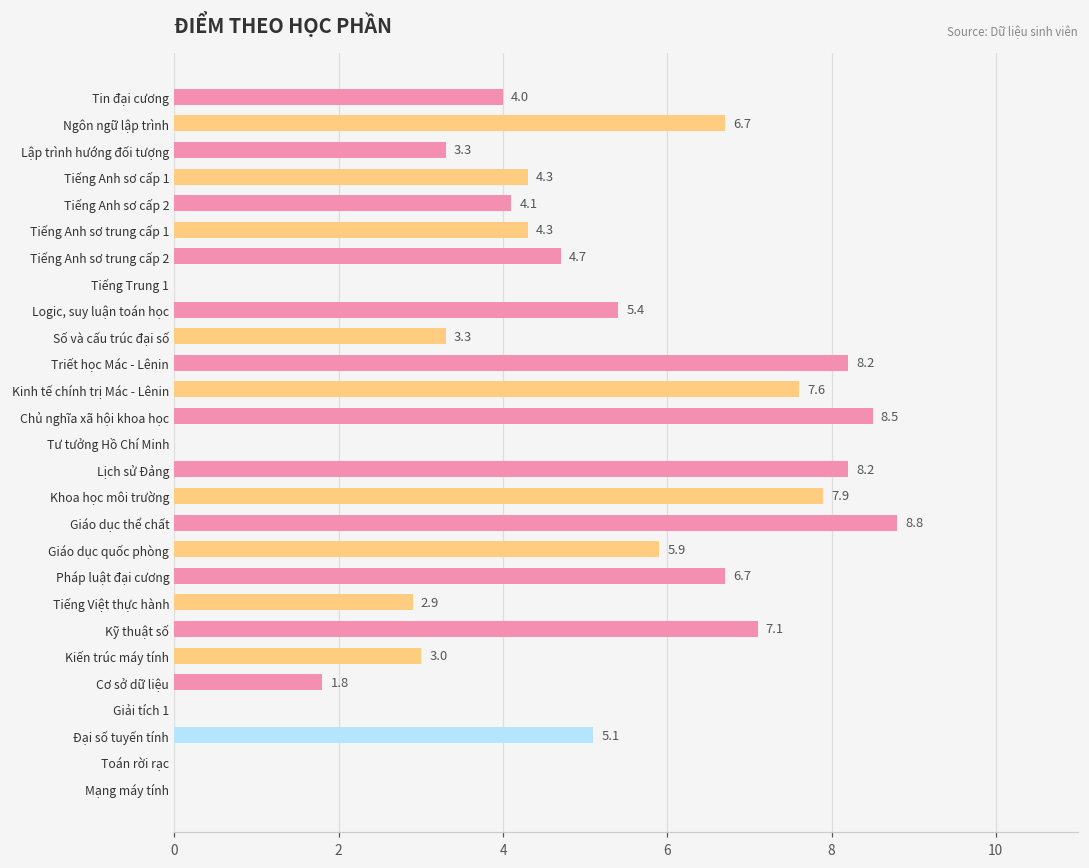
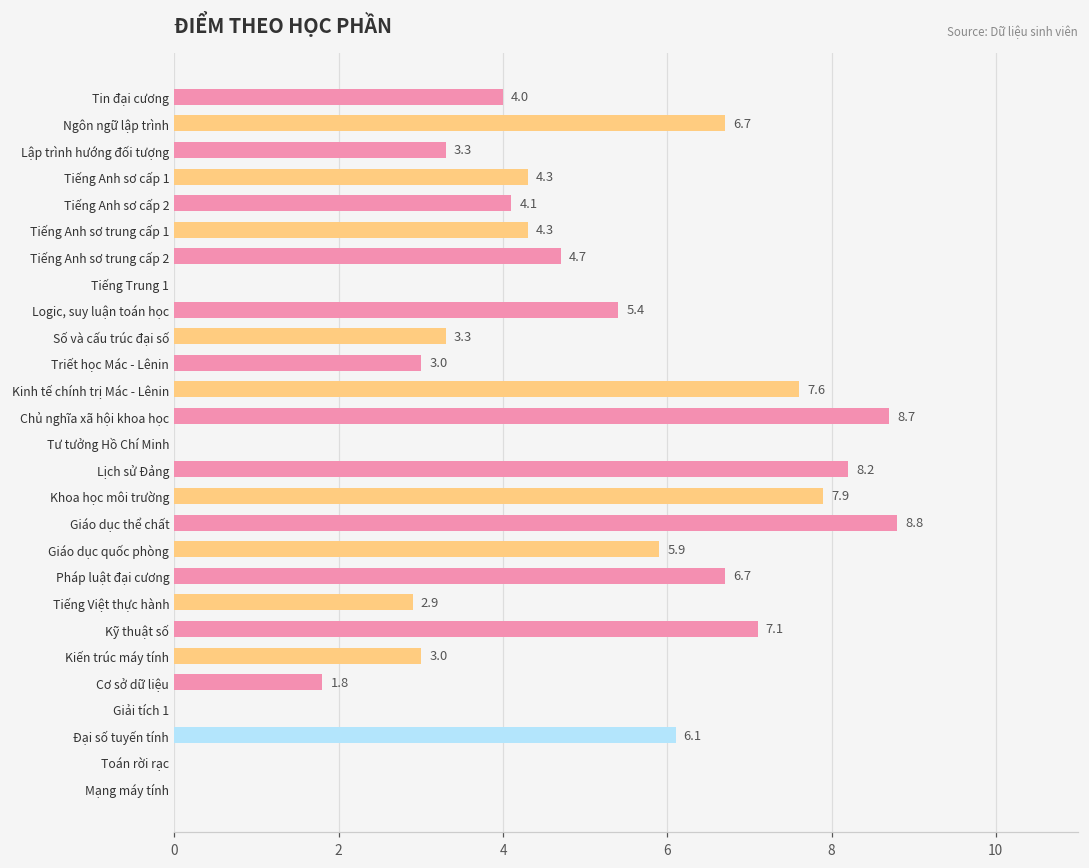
Triết học Mác - Lênin: 8.2 -> 3.0
Chủ nghĩa xã hội khoa học: 8.5 -> 8.7
Đại số tuyến tính: 5.1 -> 6.1
